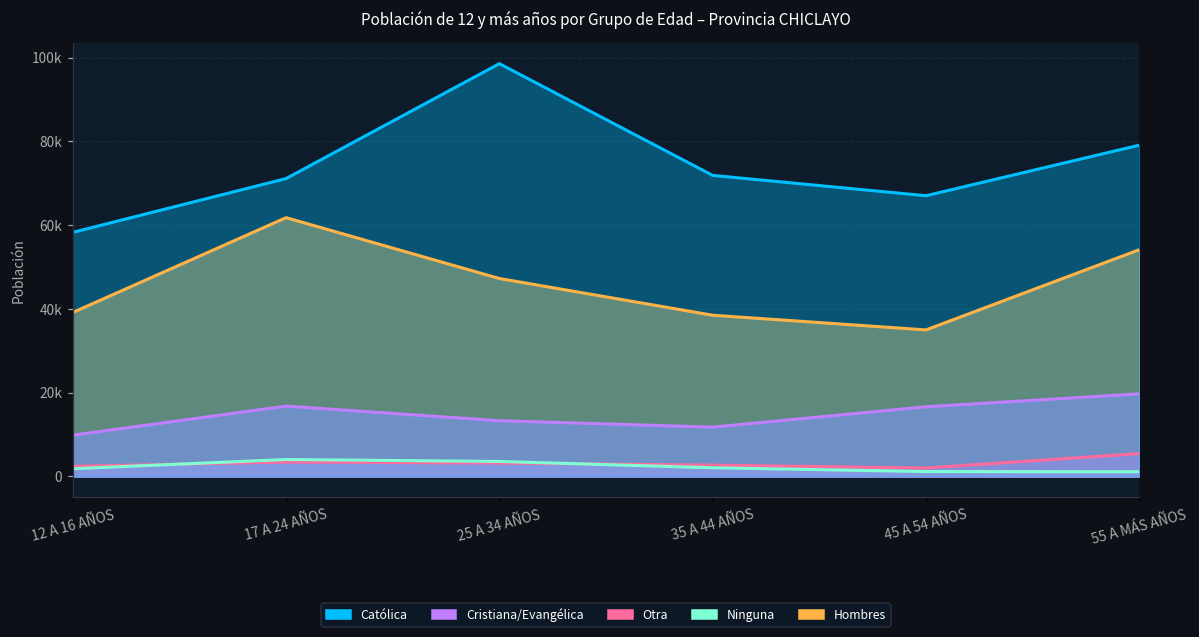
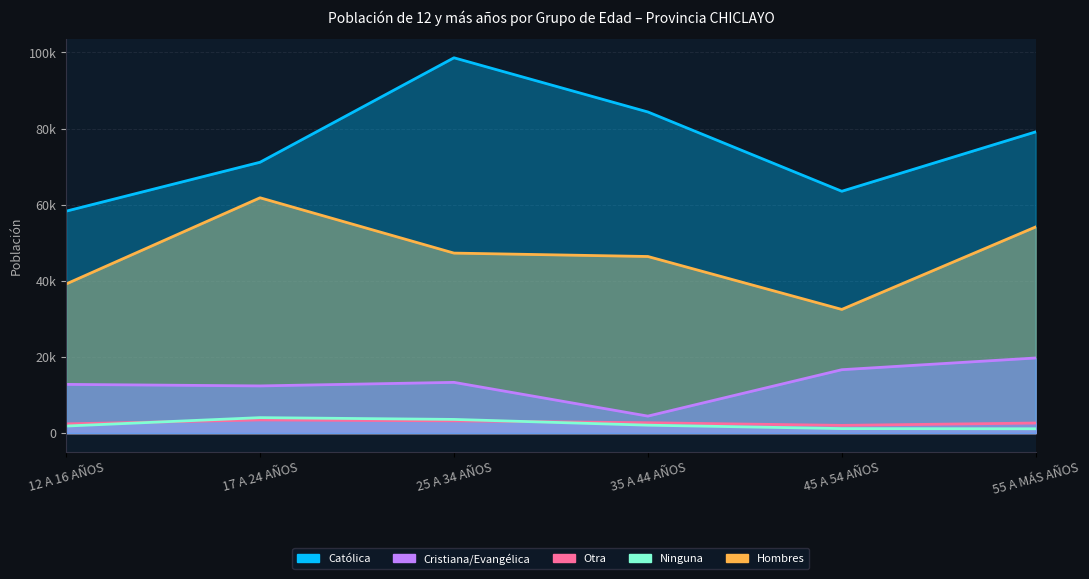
Cristiana/Evangélica, 12 A 16 AÑOS: 10000 -> 13000
Cristiana/Evangélica, 17 A 24 AÑOS: 17000 -> 12000
Hombres, 35 A 44 AÑOS: 39000 -> 46000
Cristiana/Evangélica, 35 A 44 AÑOS: 12000 -> 4000
Católica, 35 A 44 AÑOS: 72000 -> 84000
Hombres, 45 A 54 AÑOS: 35000 -> 32000
Católica, 45 A 54 AÑOS: 67000 -> 64000
Otra, 55 A MÁS AÑOS: 5000 -> 3000
